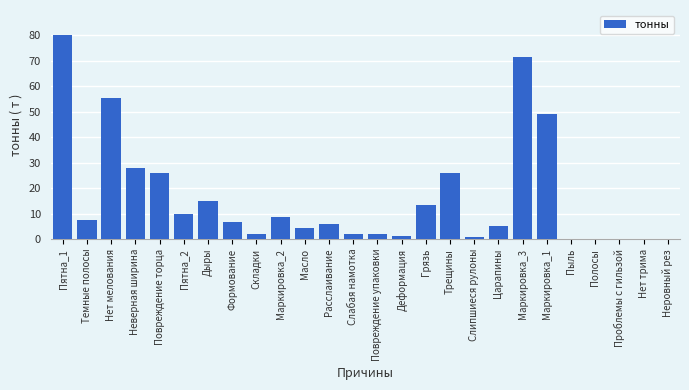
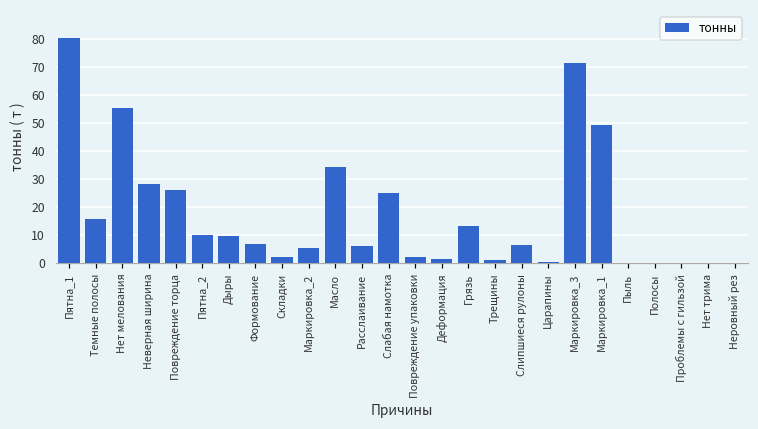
Темные полосы: 8 -> 16
Дыры: 15 -> 10
Маркировка_2: 9 -> 5
Масло: 4 -> 34
Слабая намотка: 2 -> 25
Трещины: 26 -> 1
Слипшиеся рулоны: 1 -> 7
Царапины: 5 -> 1
